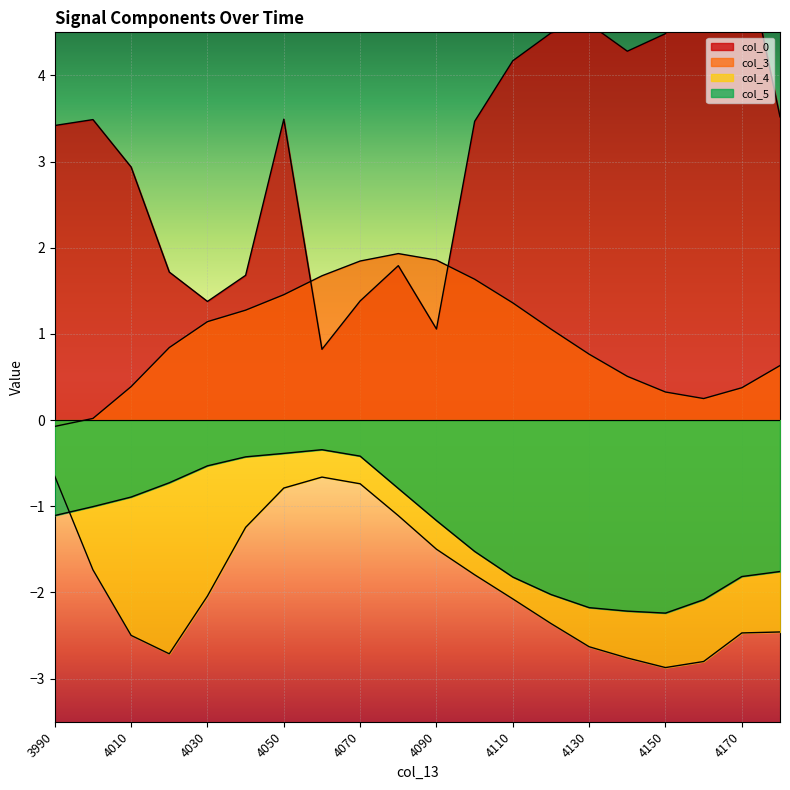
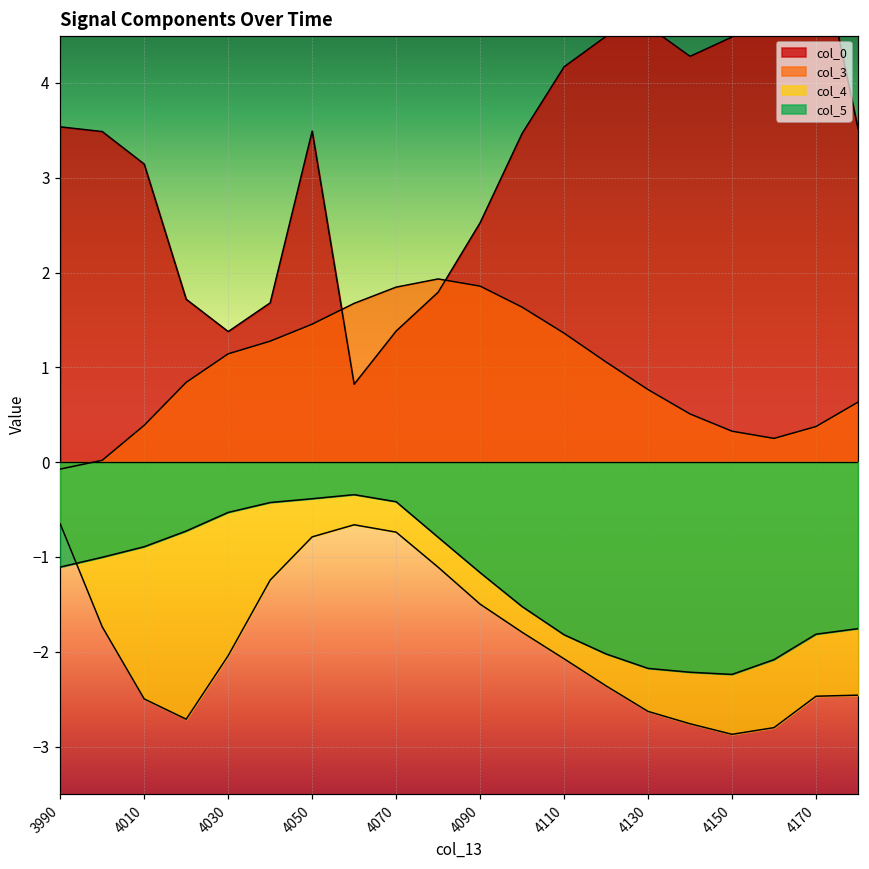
col_0, 3990: 3.4 -> 3.5
col_0, 4010: 2.9 -> 3.1
col_0, 4090: 1.1 -> 2.5
